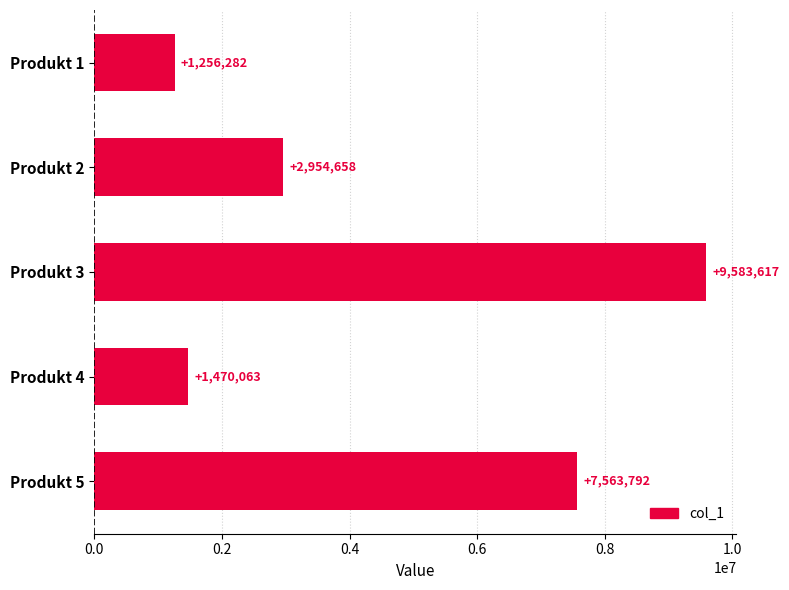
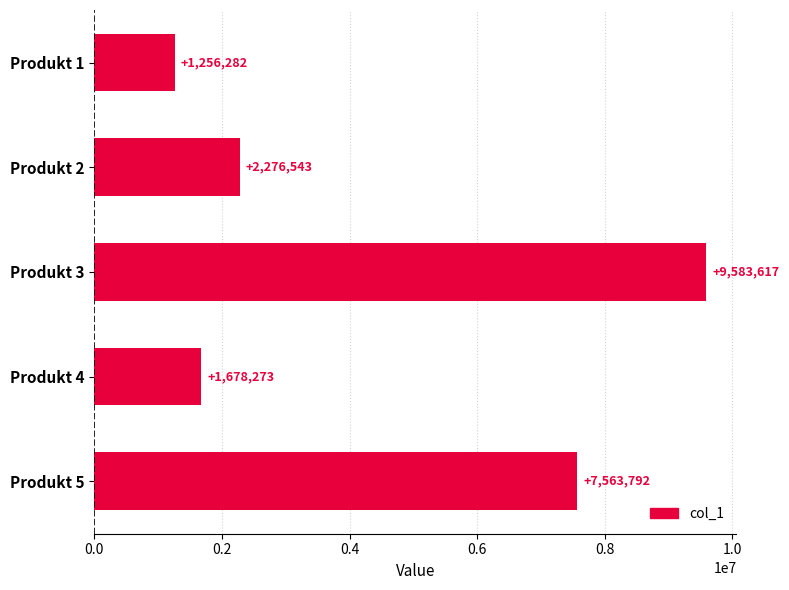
Produkt 2: +2,954,658 -> +2,276,543
Produkt 4: +1,470,063 -> +1,678,273
